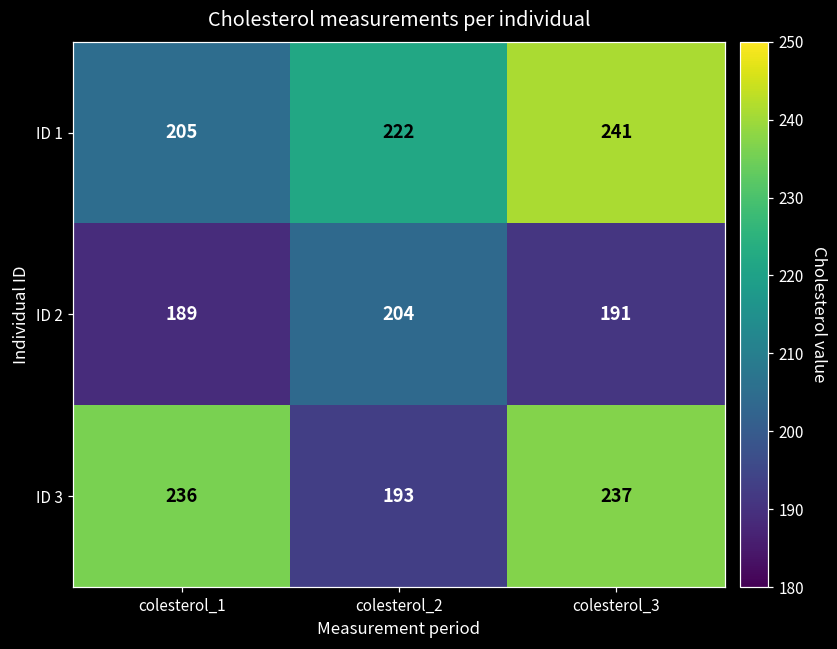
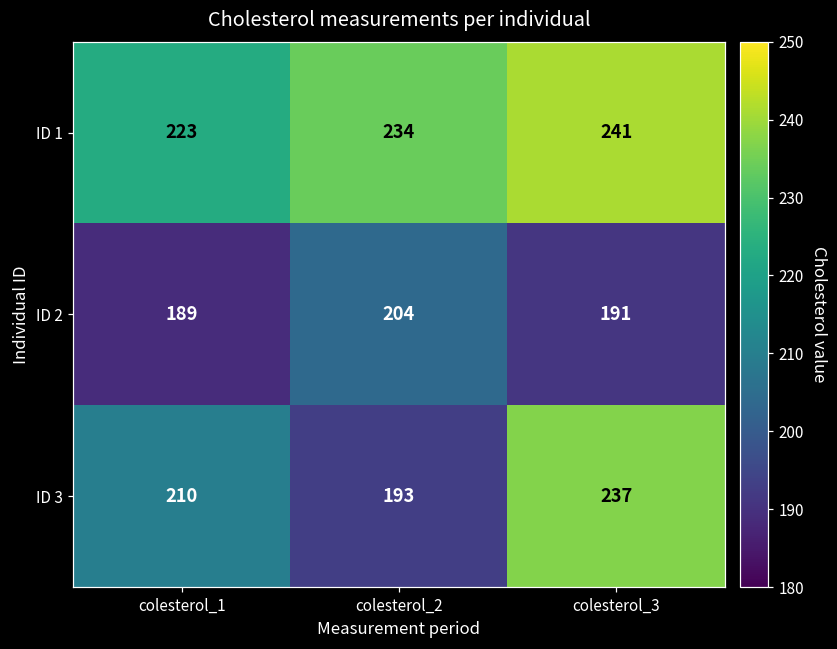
ID 1, colesterol_1: 205 -> 223
ID 1, colesterol_2: 222 -> 234
ID 3, colesterol_1: 236 -> 210
